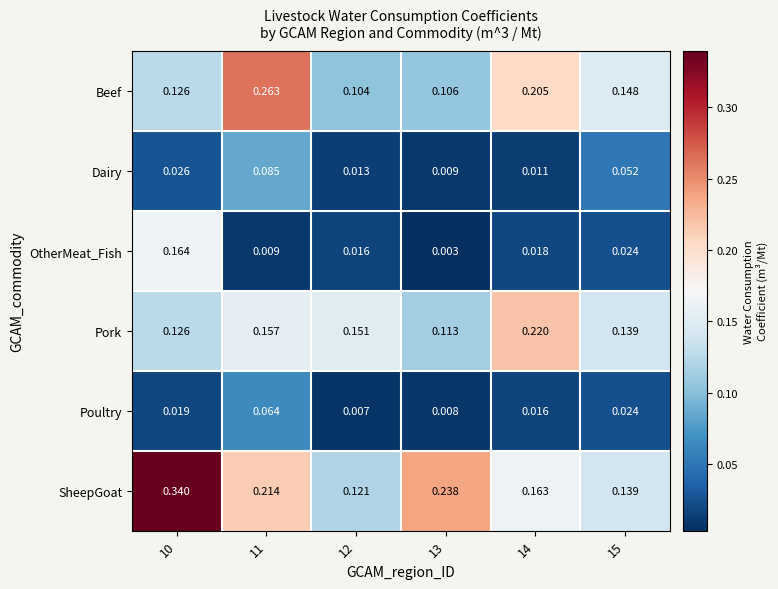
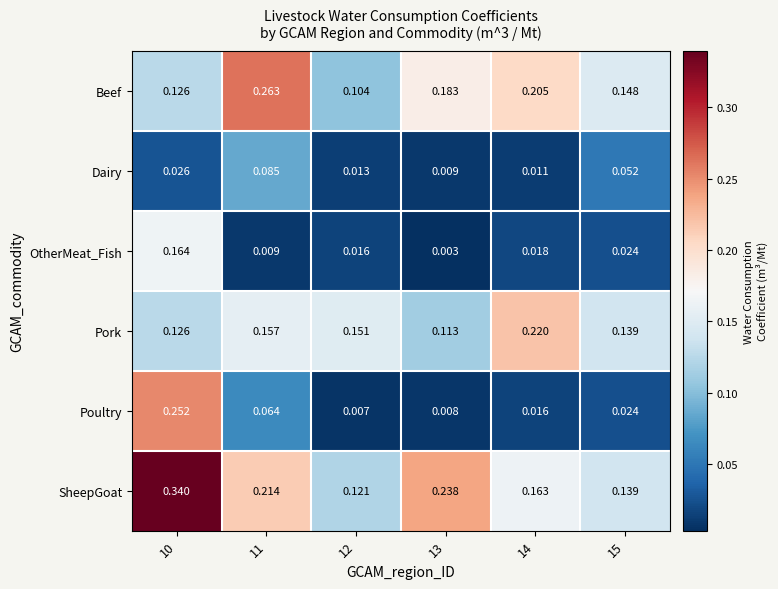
Beef, 13: 0.106 -> 0.183
Poultry, 10: 0.019 -> 0.252
